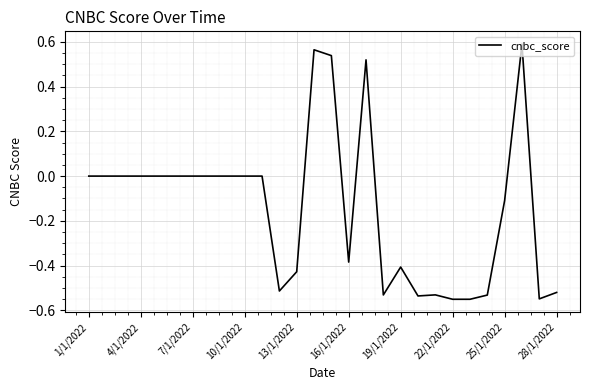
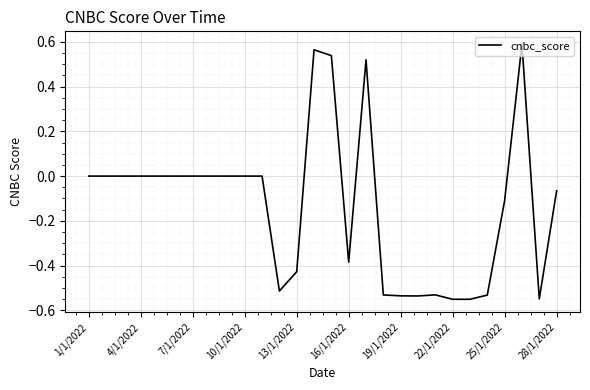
19/1/2022: -0.41 -> -0.53
28/1/2022: -0.52 -> -0.07
